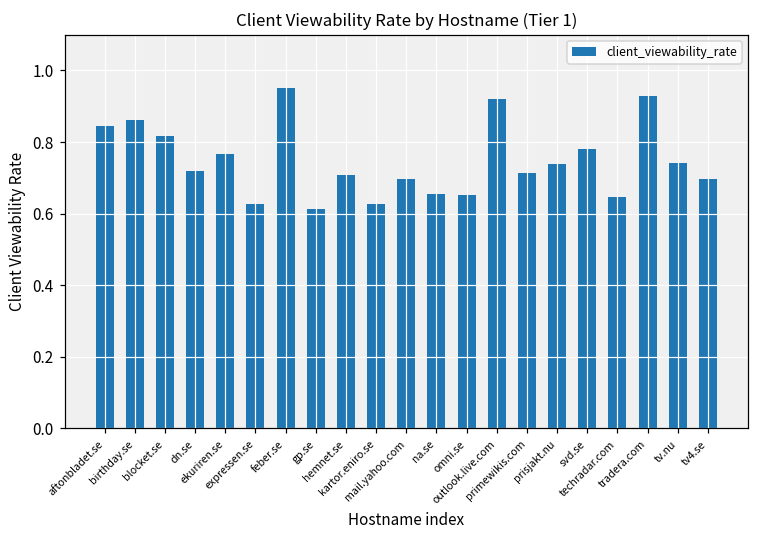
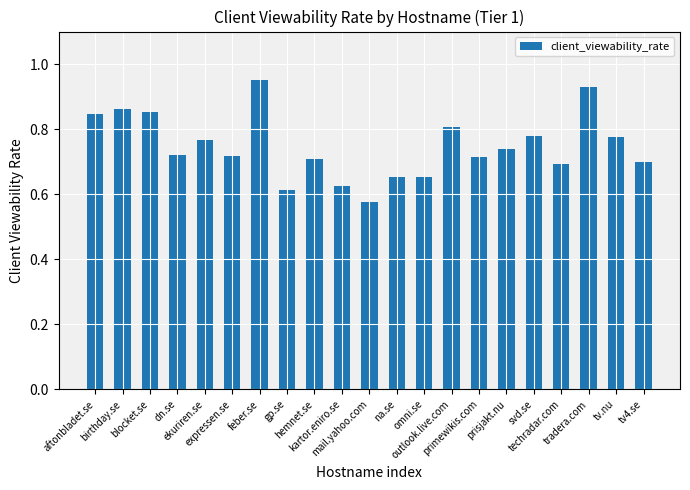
blocket.se: 0.82 -> 0.85
expressen.se: 0.63 -> 0.72
mail.yahoo.com: 0.70 -> 0.58
outlook.live.com: 0.92 -> 0.81
techradar.com: 0.65 -> 0.69
tv.nu: 0.74 -> 0.78
